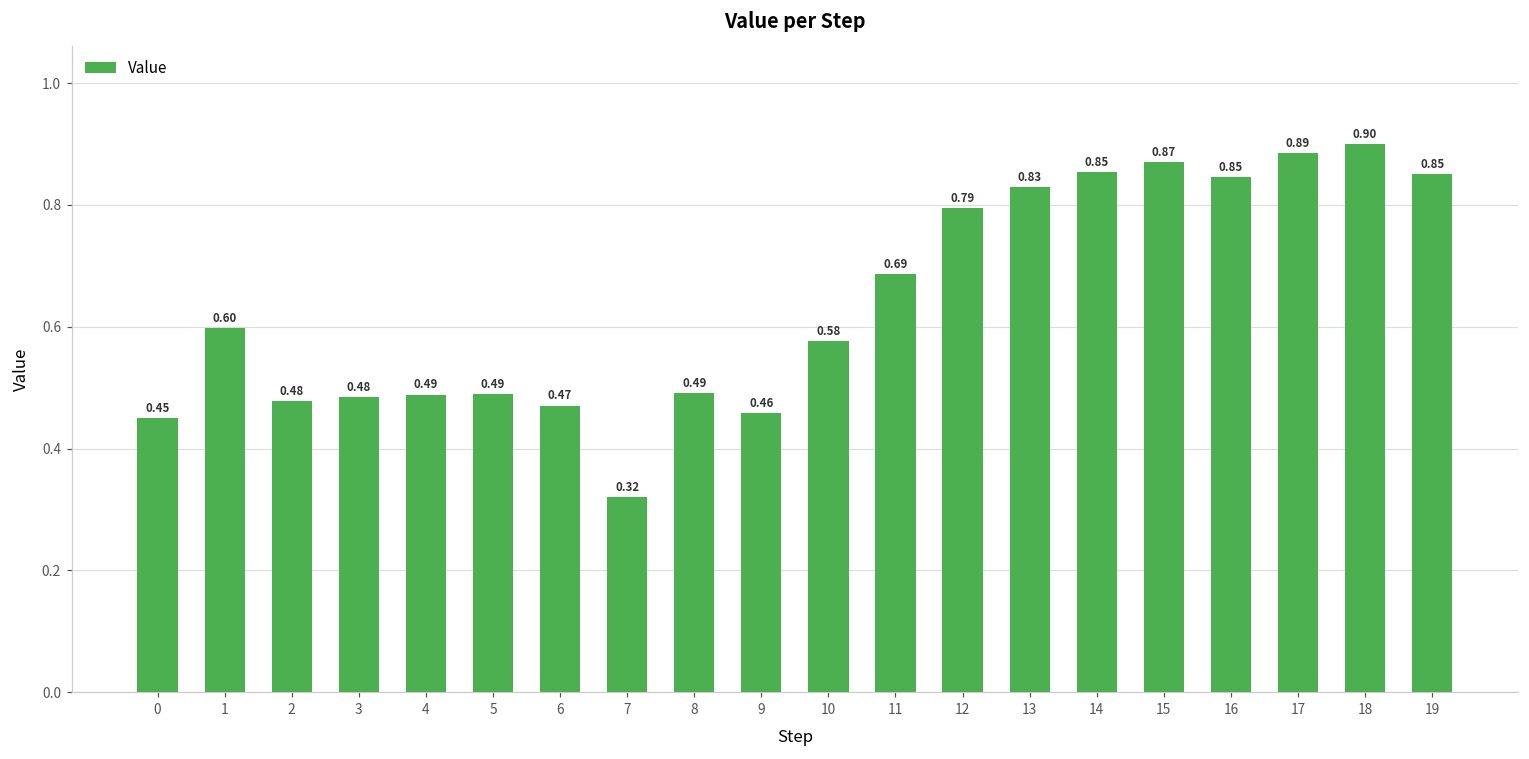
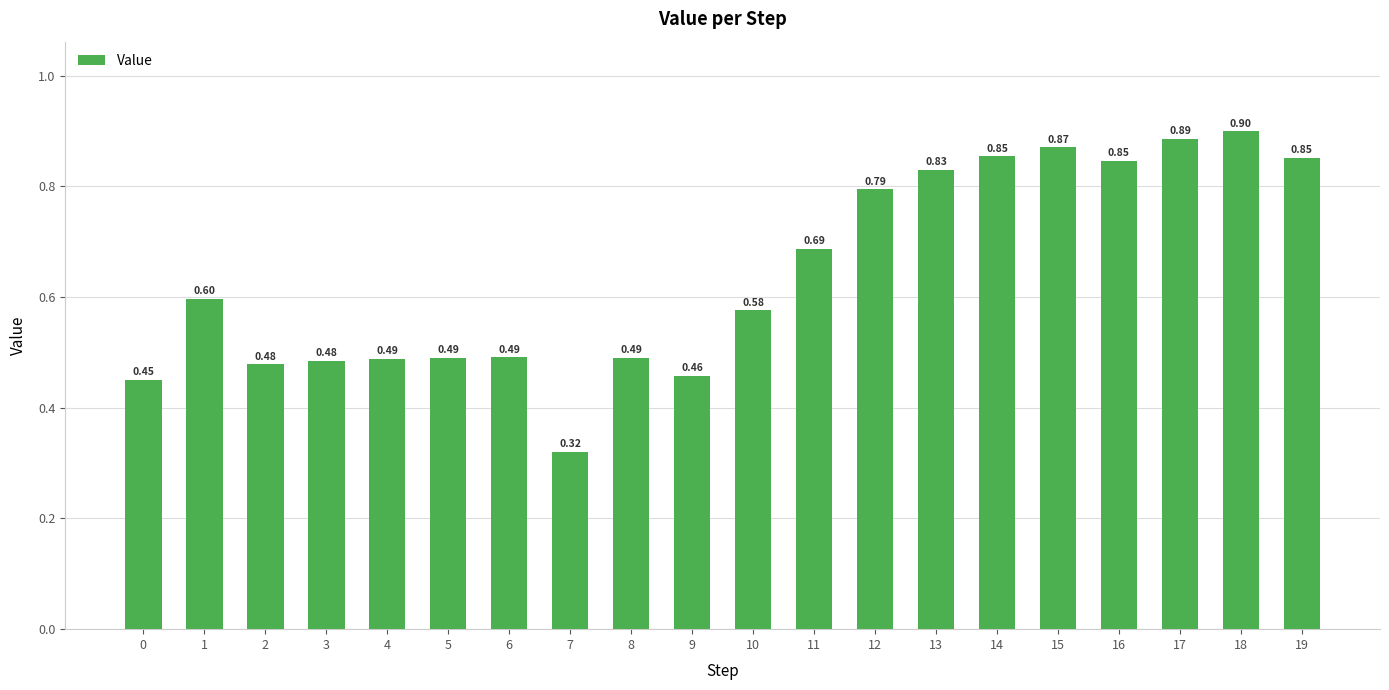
6: 0.47 -> 0.49
